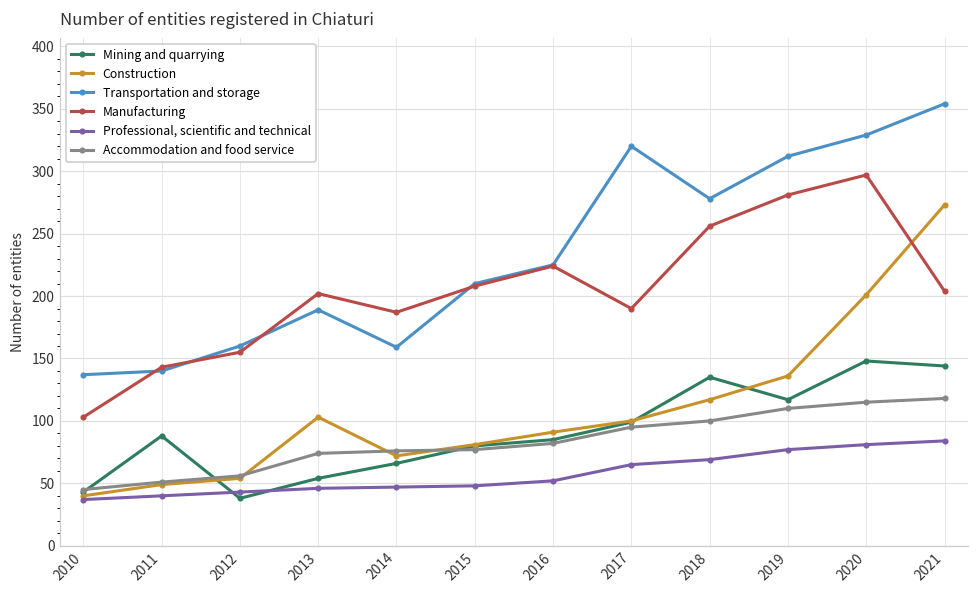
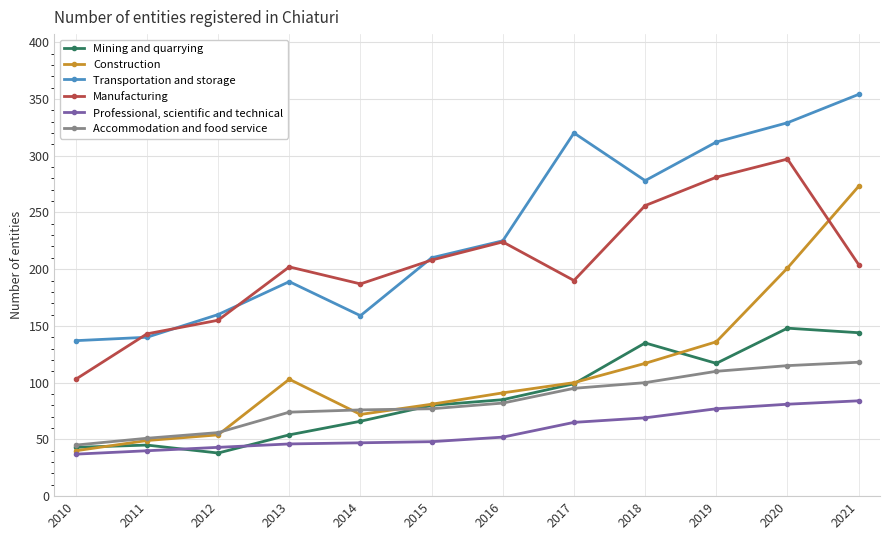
Mining and quarrying, 2011: 88 -> 45
